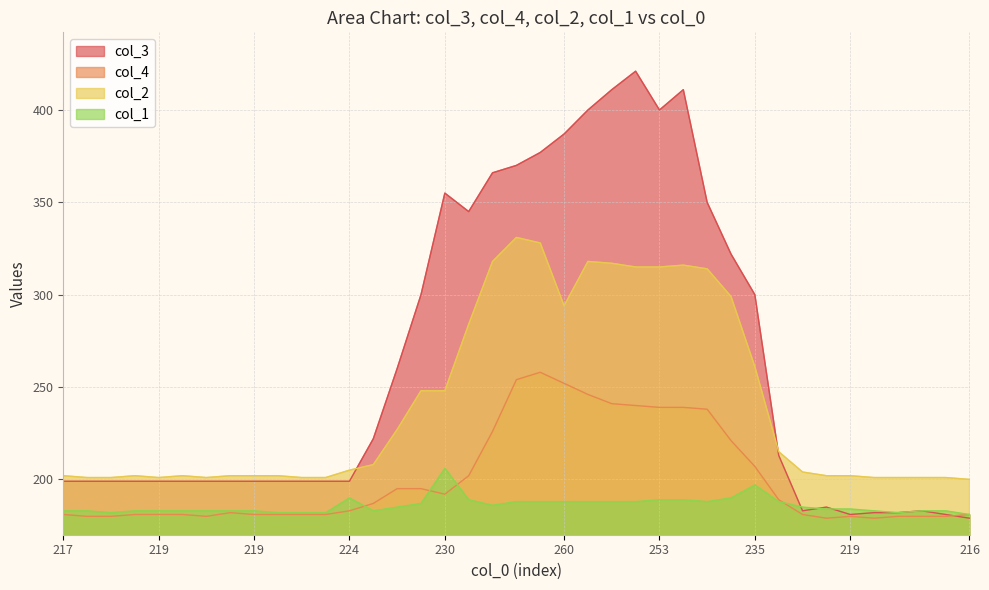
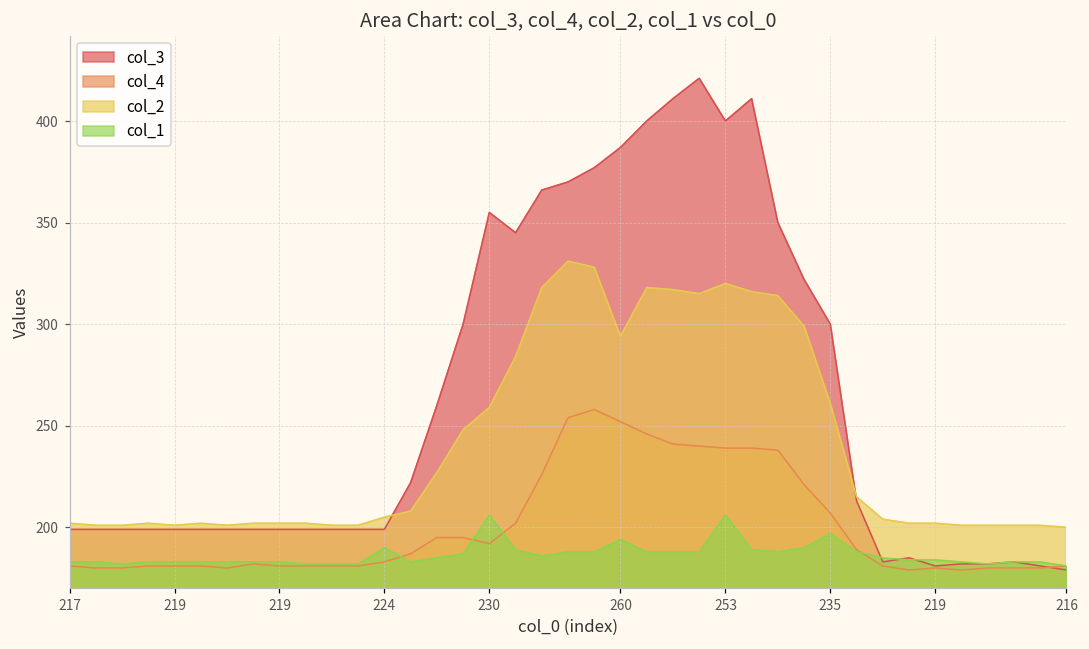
col_2, 230: 248 -> 259
col_1, 260: 188 -> 194
col_2, 253: 315 -> 320
col_1, 253: 189 -> 206
